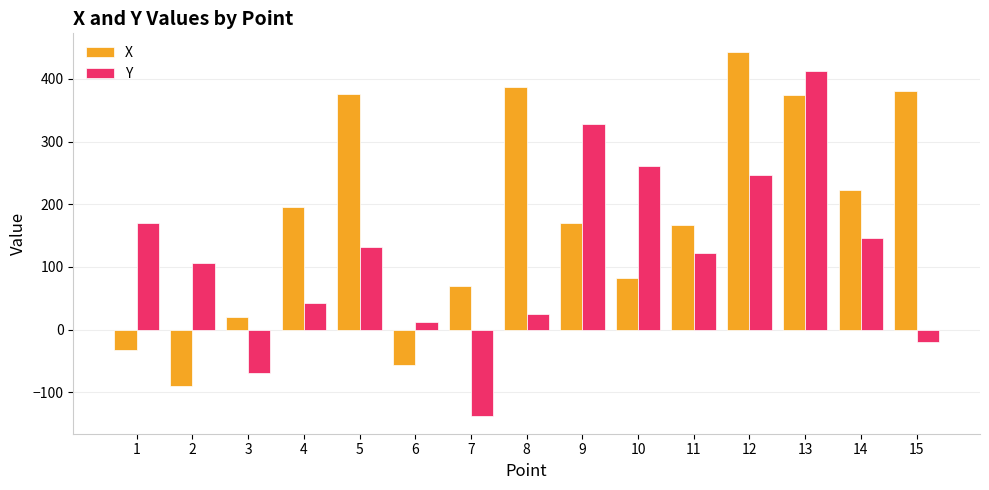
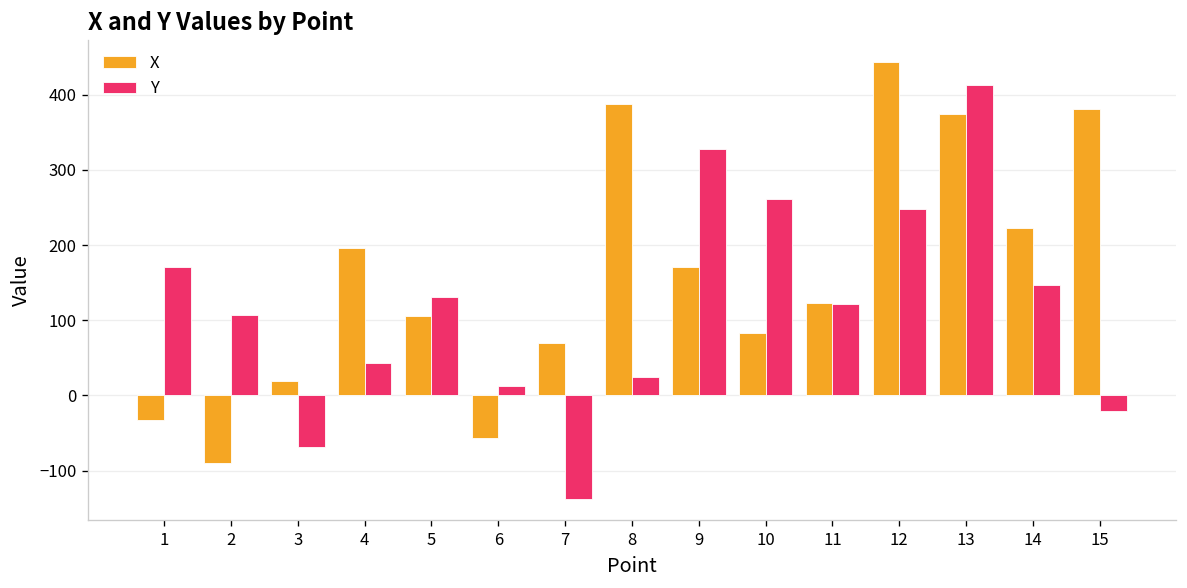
X, 5: 380 -> 110
X, 11: 170 -> 120
